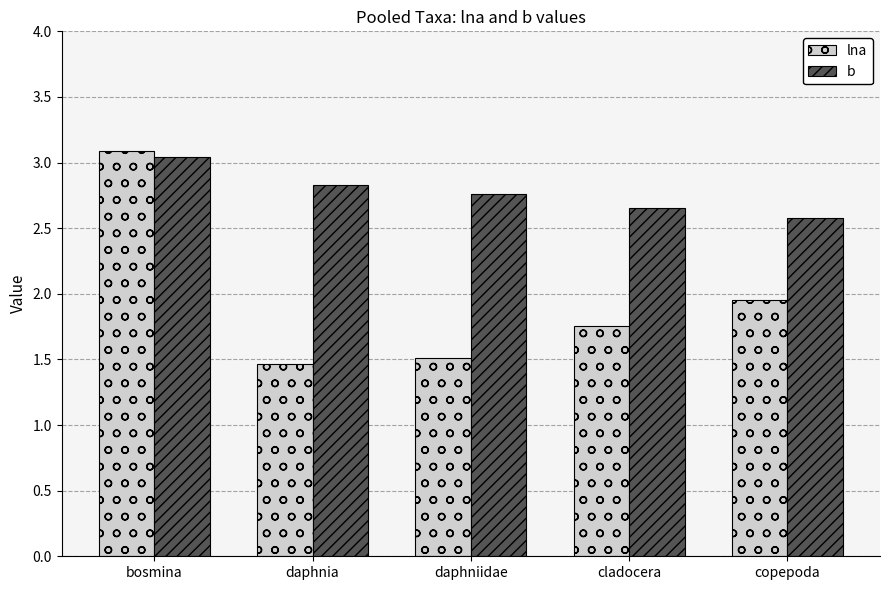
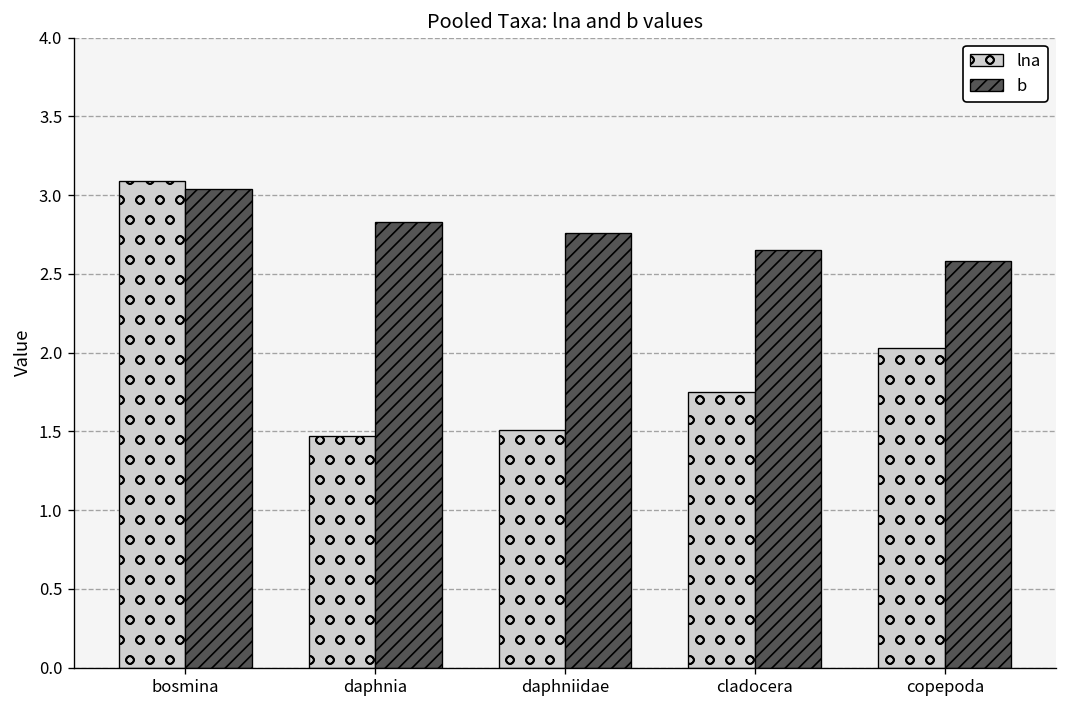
lna, copepoda: 1.95 -> 2.03
